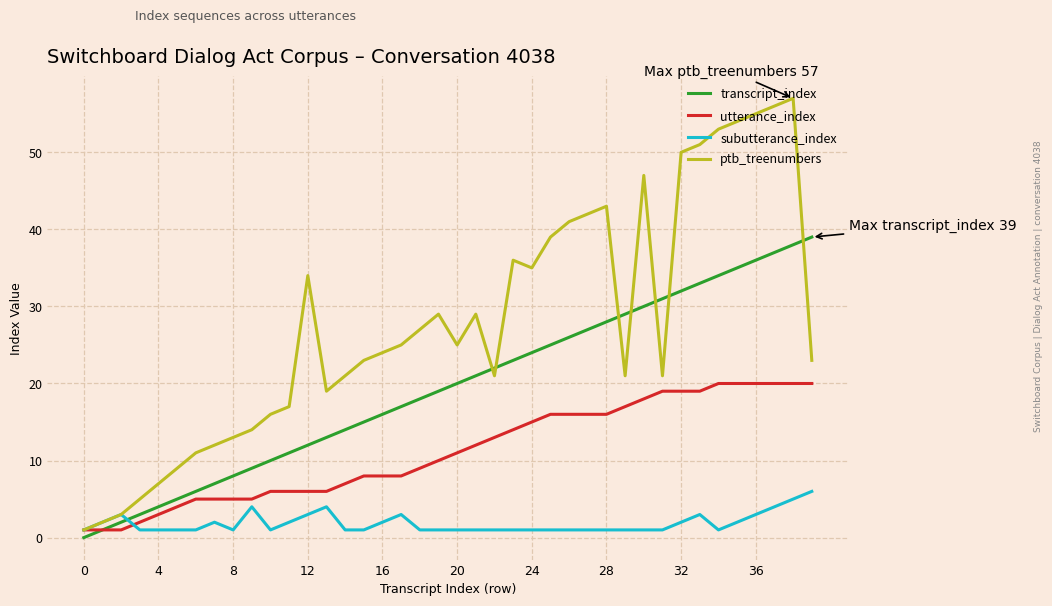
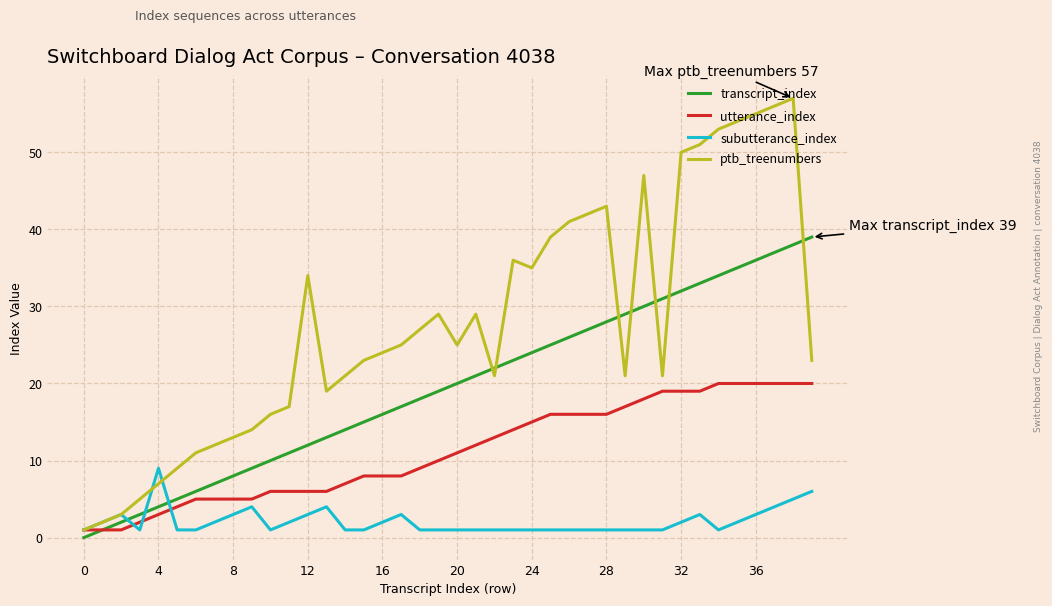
subutterance_index, 4: 1 -> 9
subutterance_index, 8: 1 -> 3
